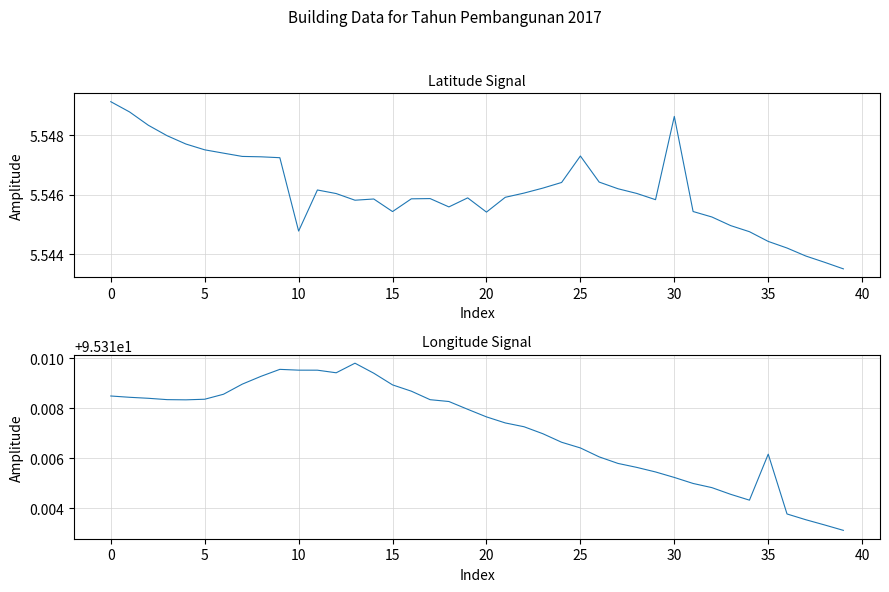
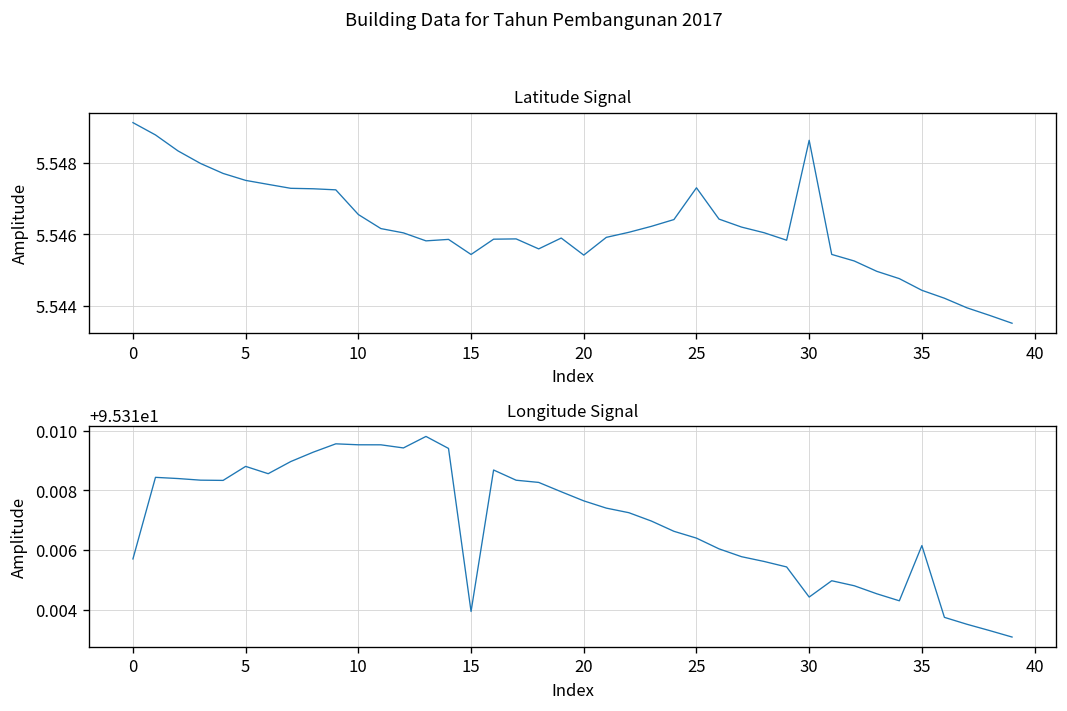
Latitude Signal, 10: 5.5448 -> 5.5466
Longitude Signal, 0: 95.3185 -> 95.3157
Longitude Signal, 5: 95.3184 -> 95.3188
Longitude Signal, 15: 95.3189 -> 95.3140
Longitude Signal, 30: 95.3152 -> 95.3144
